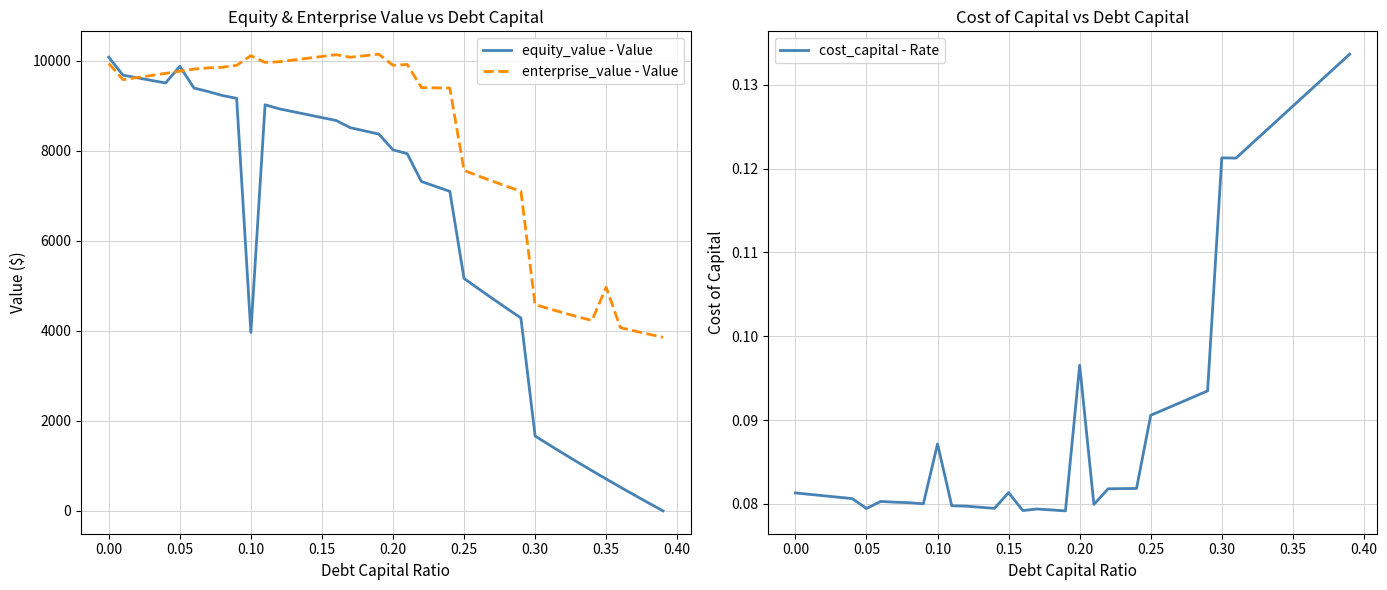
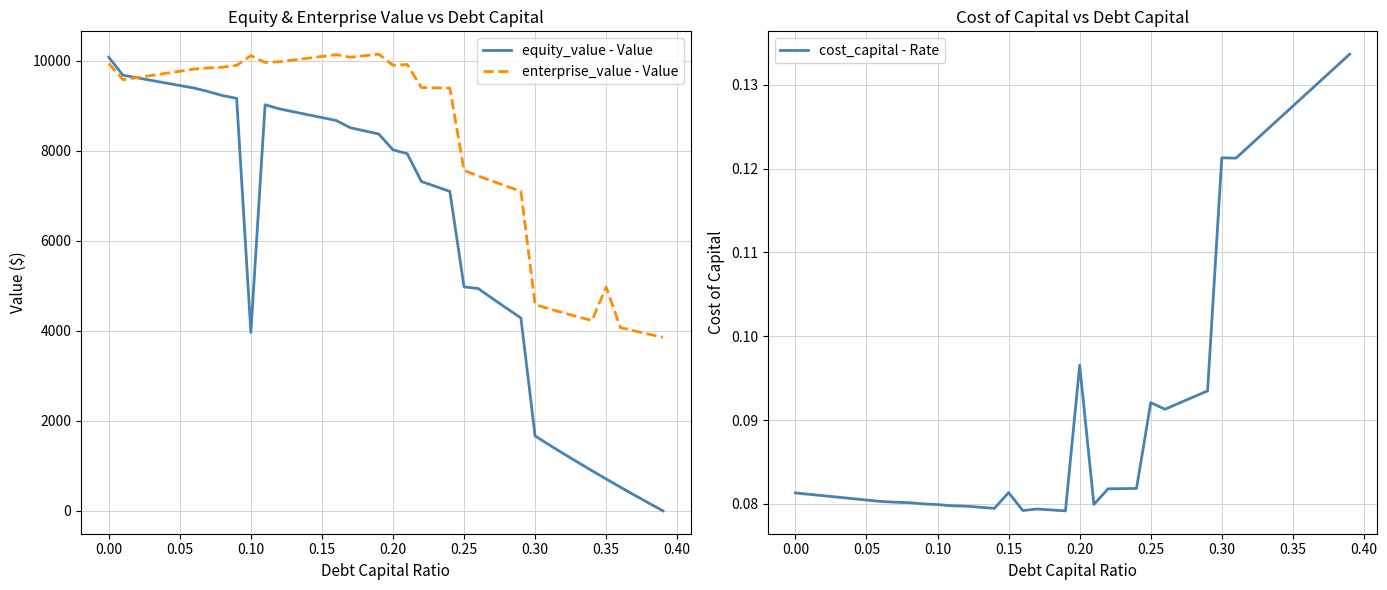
Equity & Enterprise Value vs Debt Capital, equity_value - Value, 0.05: 9900 -> 9400
Equity & Enterprise Value vs Debt Capital, equity_value - Value, 0.25: 5200 -> 5000
Cost of Capital vs Debt Capital, 0.05: 0.079 -> 0.080
Cost of Capital vs Debt Capital, 0.10: 0.087 -> 0.080
Cost of Capital vs Debt Capital, 0.25: 0.091 -> 0.092
